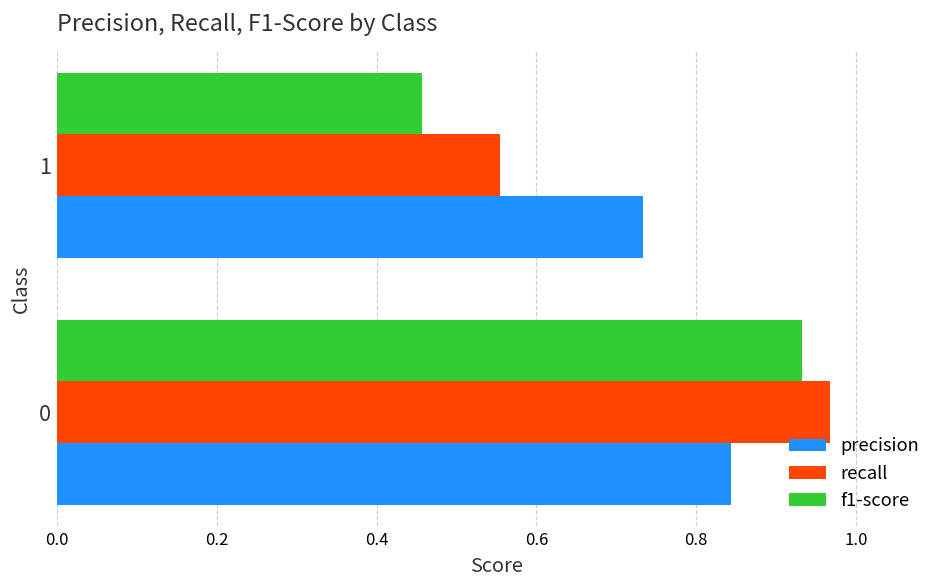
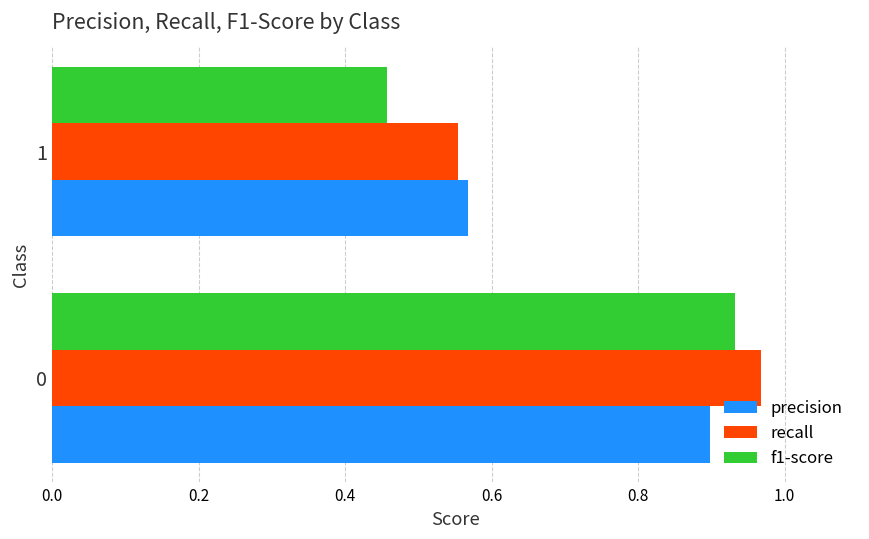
precision, 1: 0.73 -> 0.57
precision, 0: 0.84 -> 0.90
